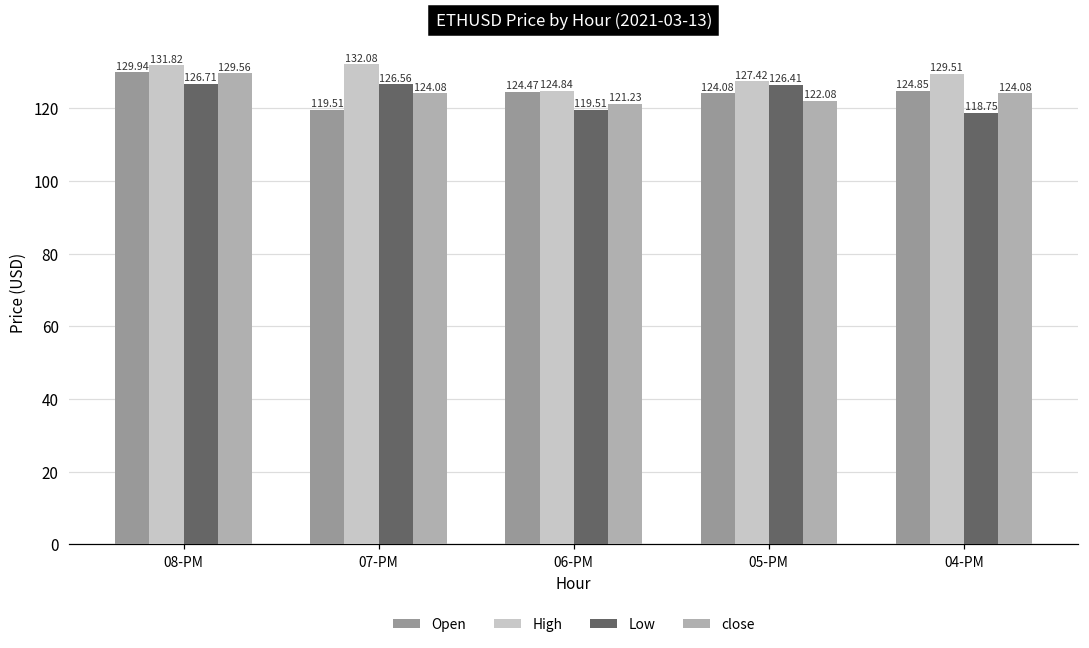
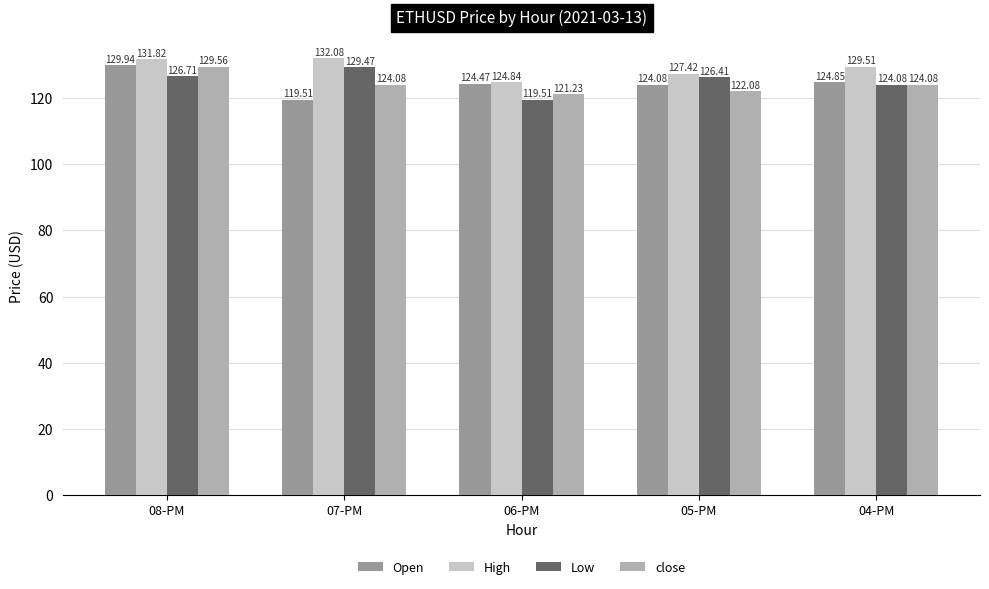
Low, 07-PM: 126.56 -> 129.47
Low, 04-PM: 118.75 -> 124.08
